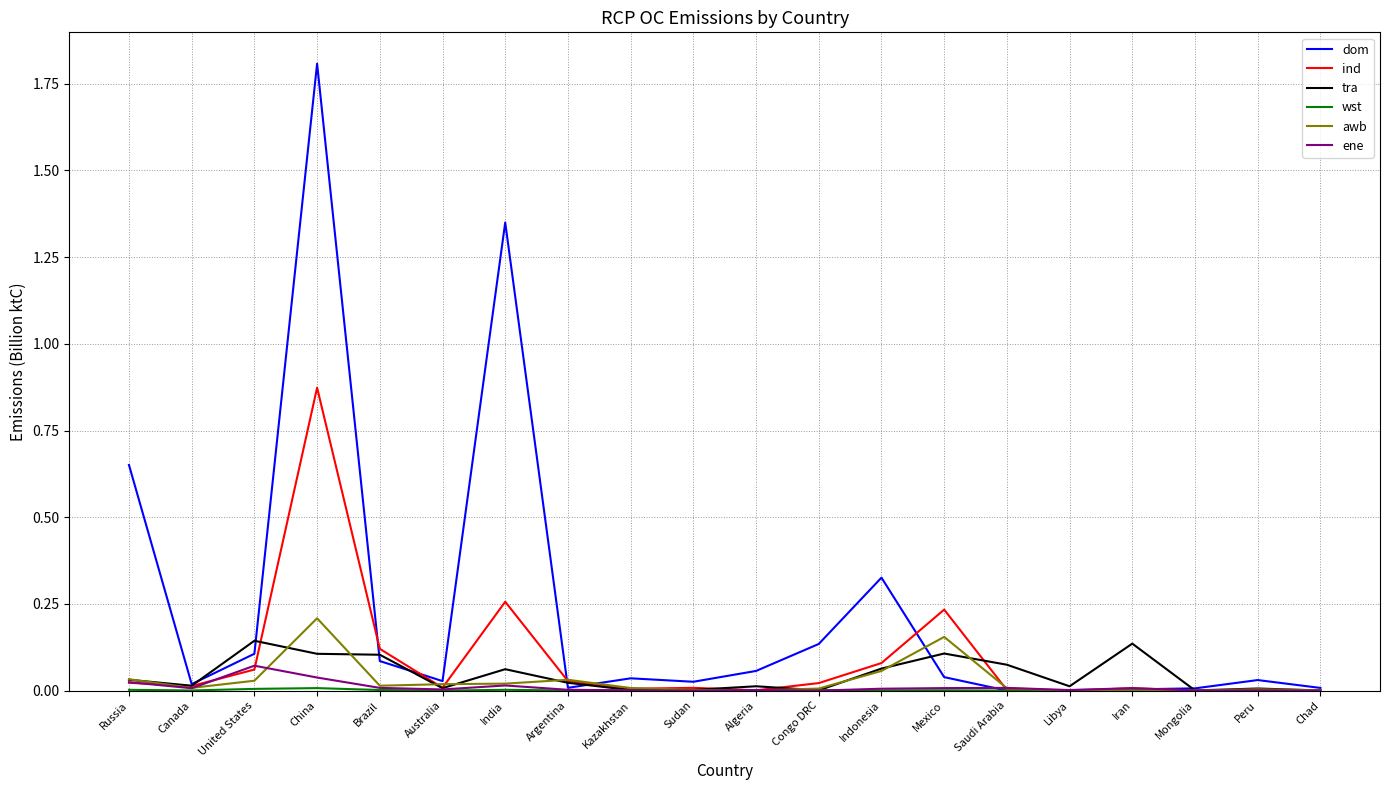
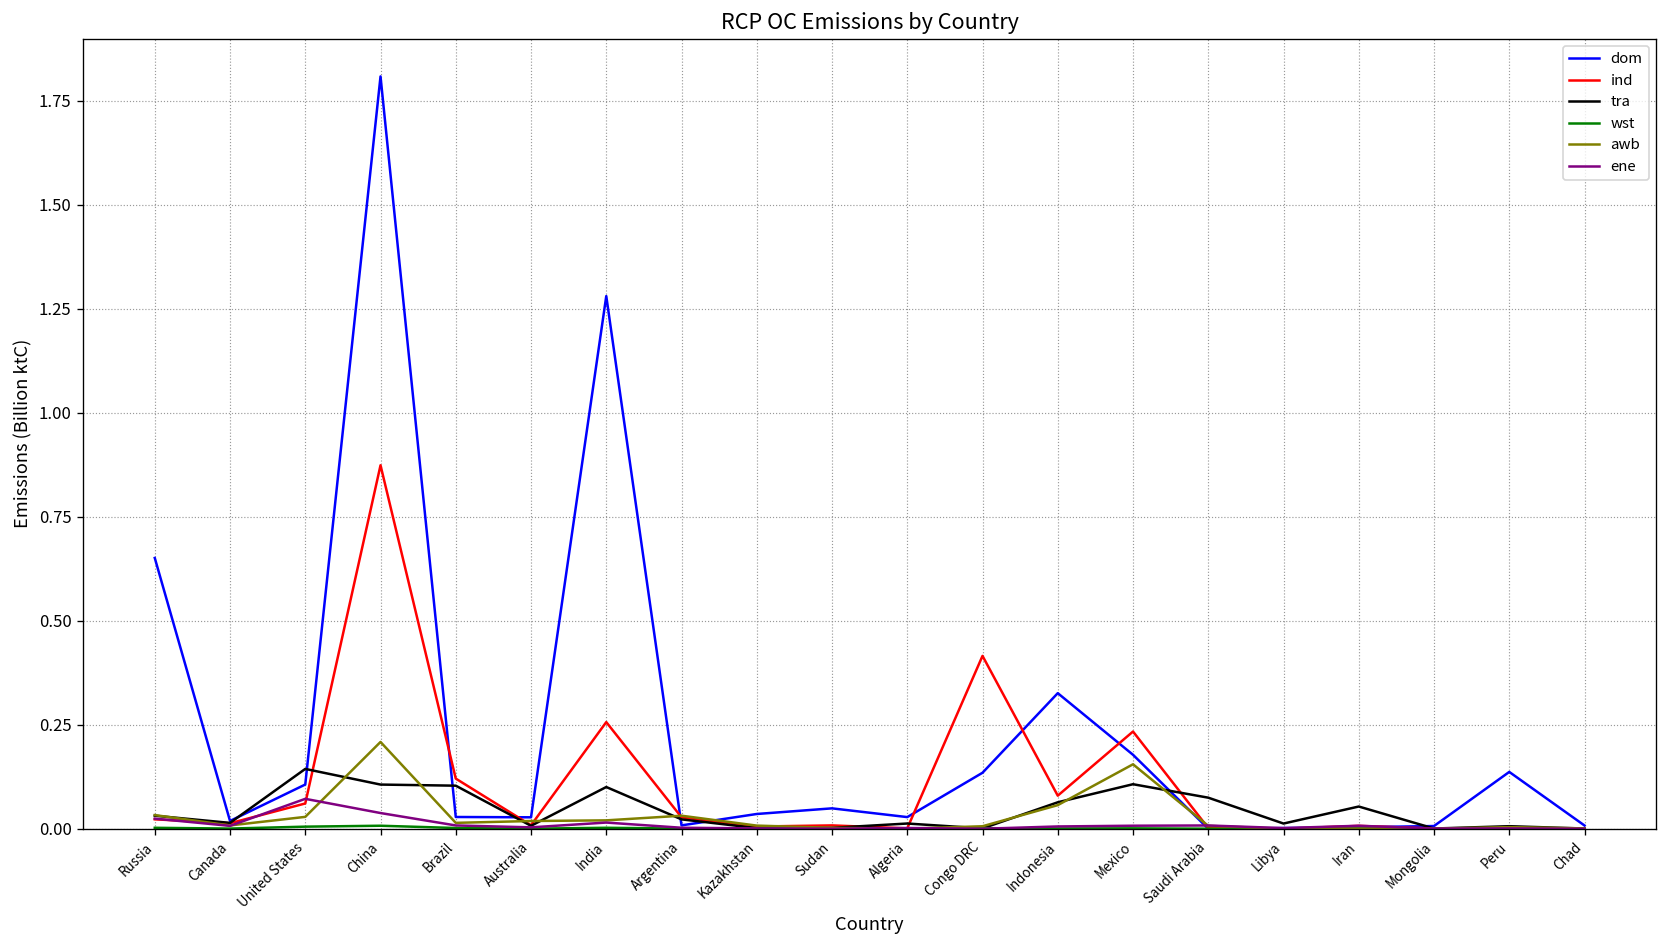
dom, Brazil: 0.09 -> 0.03
dom, India: 1.35 -> 1.28
tra, India: 0.06 -> 0.10
dom, Sudan: 0.03 -> 0.05
dom, Algeria: 0.06 -> 0.03
ind, Congo DRC: 0.02 -> 0.42
dom, Mexico: 0.04 -> 0.18
tra, Iran: 0.14 -> 0.05
dom, Peru: 0.03 -> 0.14
